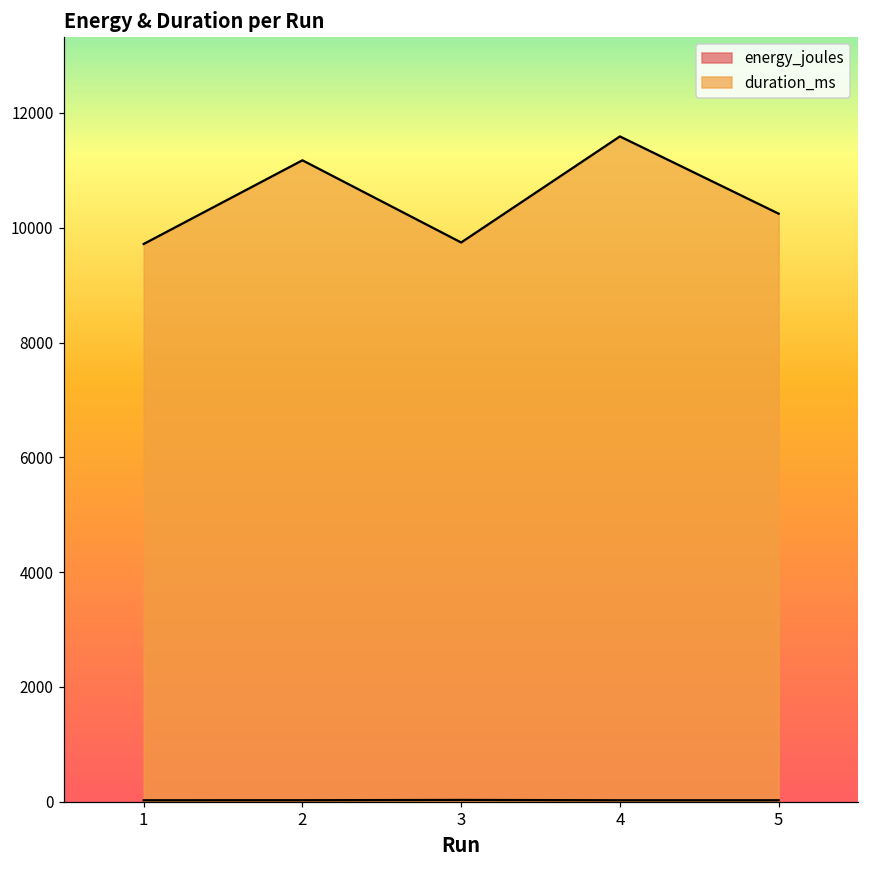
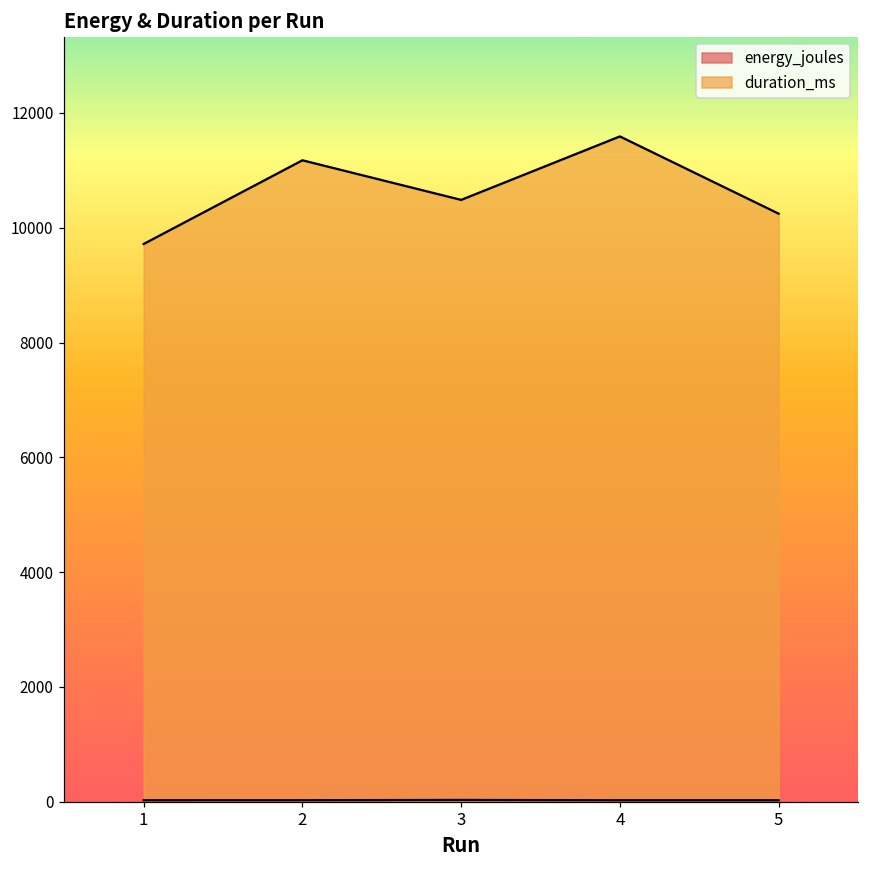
duration_ms, 3: 9700 -> 10500
